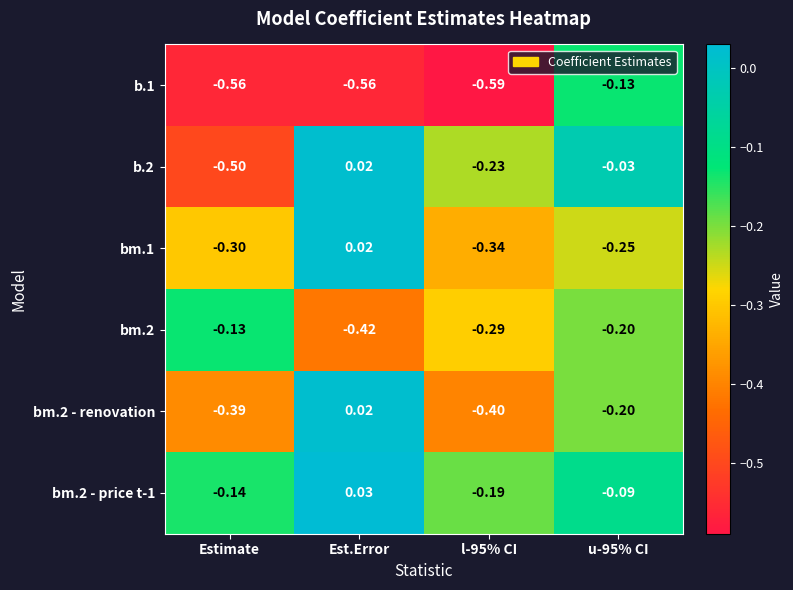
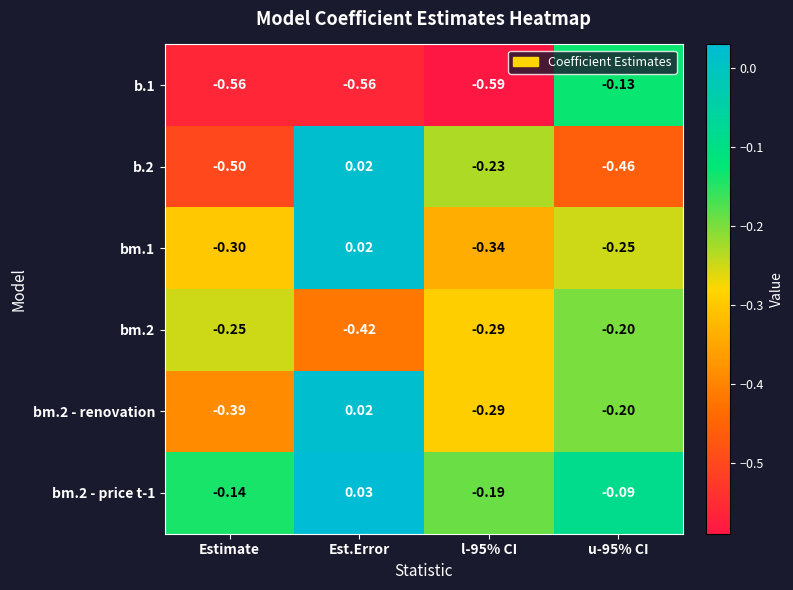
b.2, u-95% CI: -0.03 -> -0.46
bm.2, Estimate: -0.13 -> -0.25
bm.2 - renovation, l-95% CI: -0.40 -> -0.29
